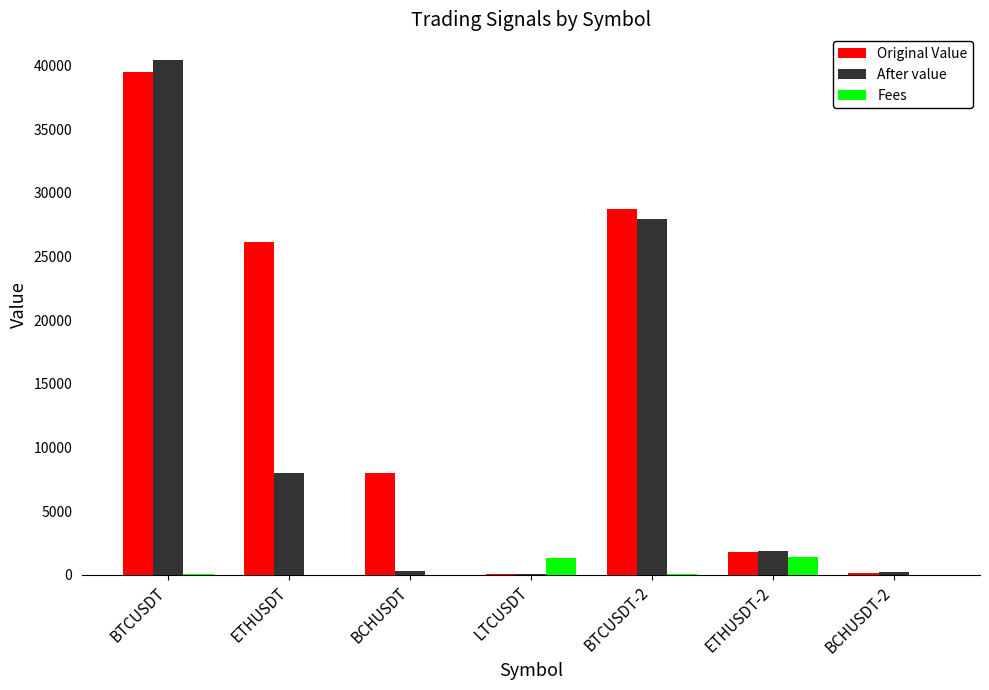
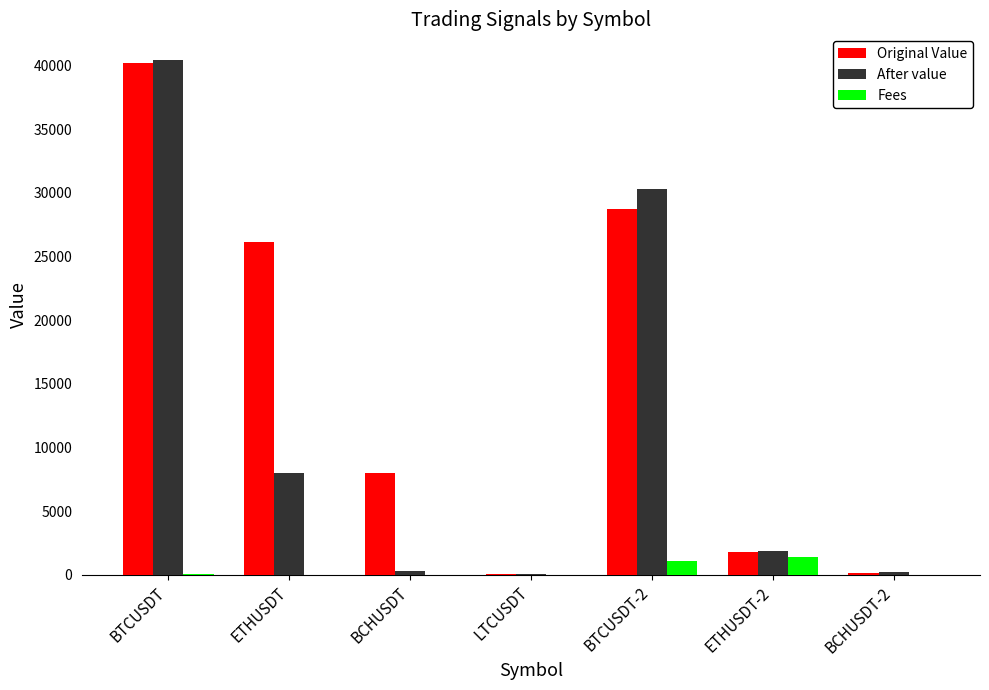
Original Value, BTCUSDT: 39500 -> 40200
Fees, LTCUSDT: 1300 -> 0
After value, BTCUSDT-2: 27900 -> 30300
Fees, BTCUSDT-2: 100 -> 1100
